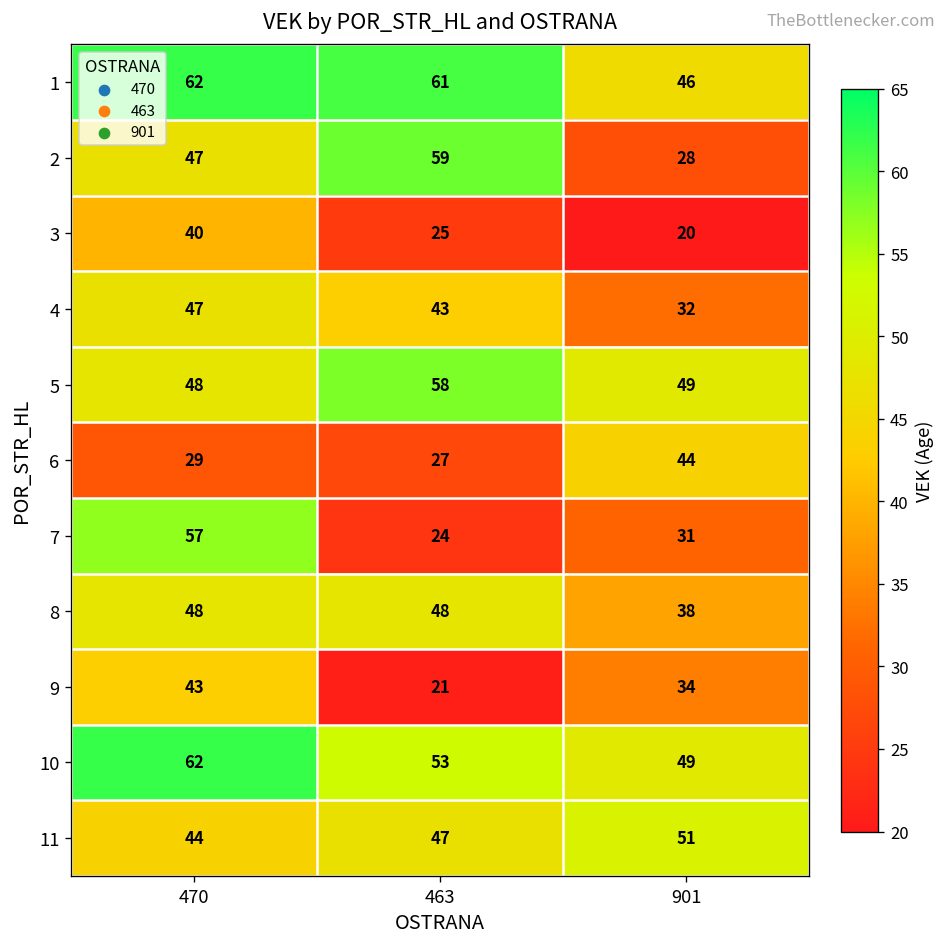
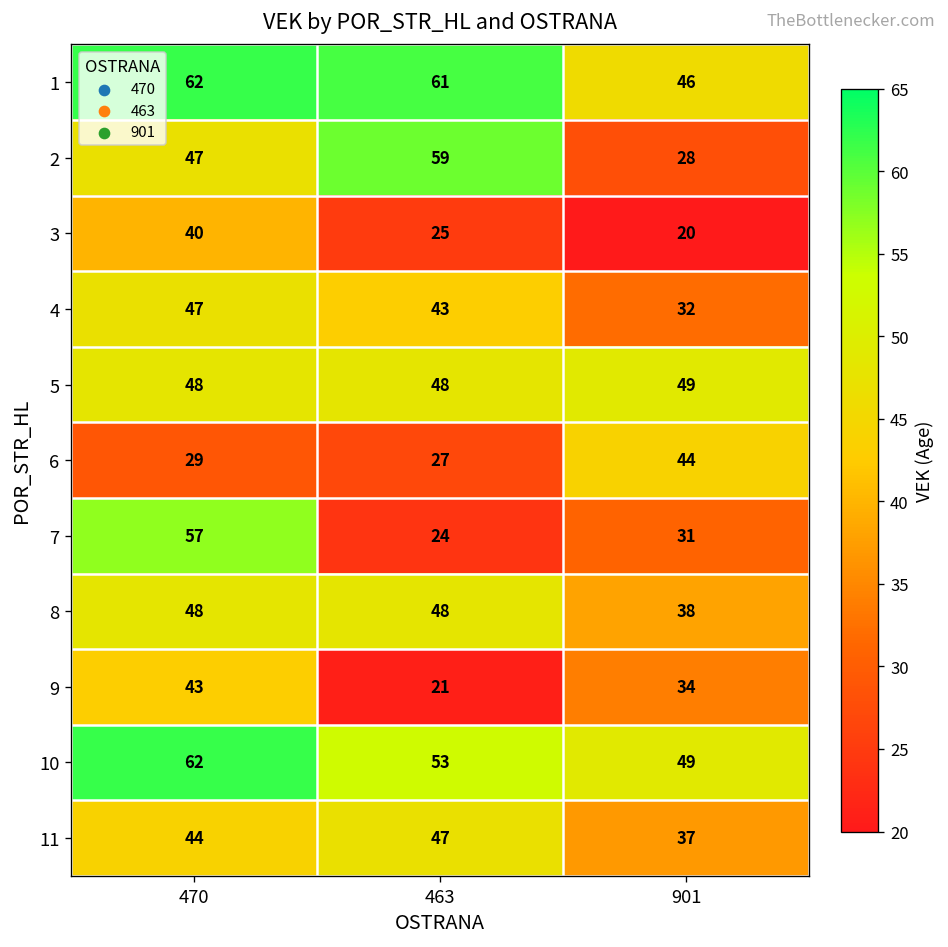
5, 463: 58 -> 48
11, 901: 51 -> 37
